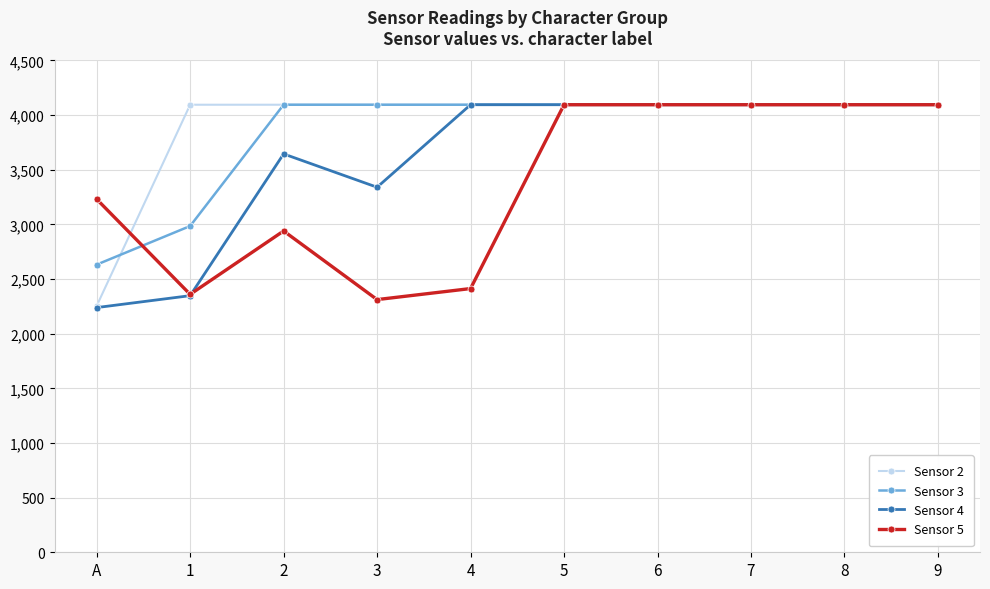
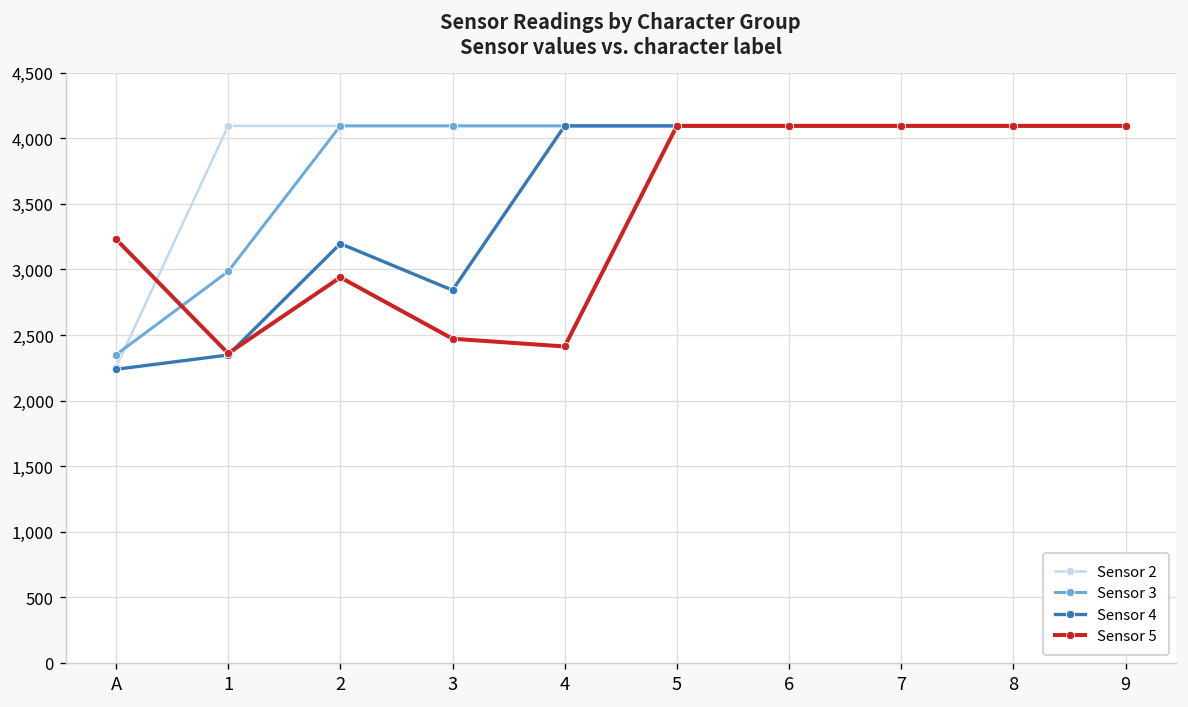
Sensor 3, A: 2,630 -> 2,350
Sensor 4, 2: 3,650 -> 3,200
Sensor 4, 3: 3,340 -> 2,840
Sensor 5, 3: 2,310 -> 2,470
